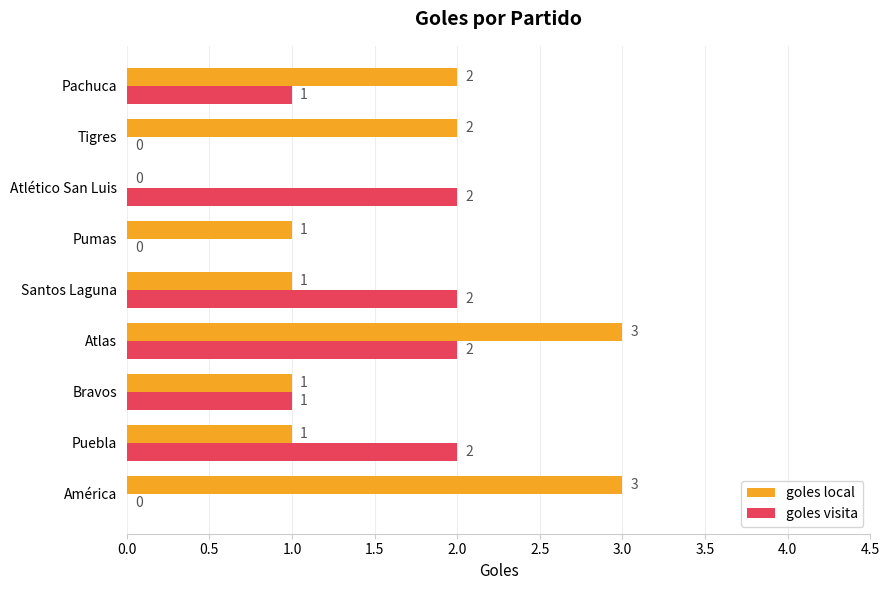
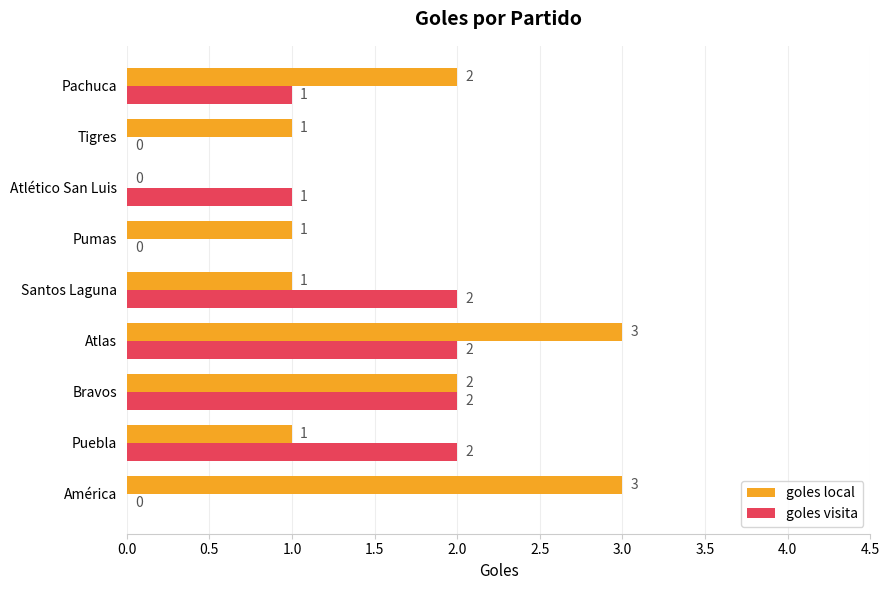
goles local, Tigres: 2 -> 1
goles visita, Atlético San Luis: 2 -> 1
goles local, Bravos: 1 -> 2
goles visita, Bravos: 1 -> 2
